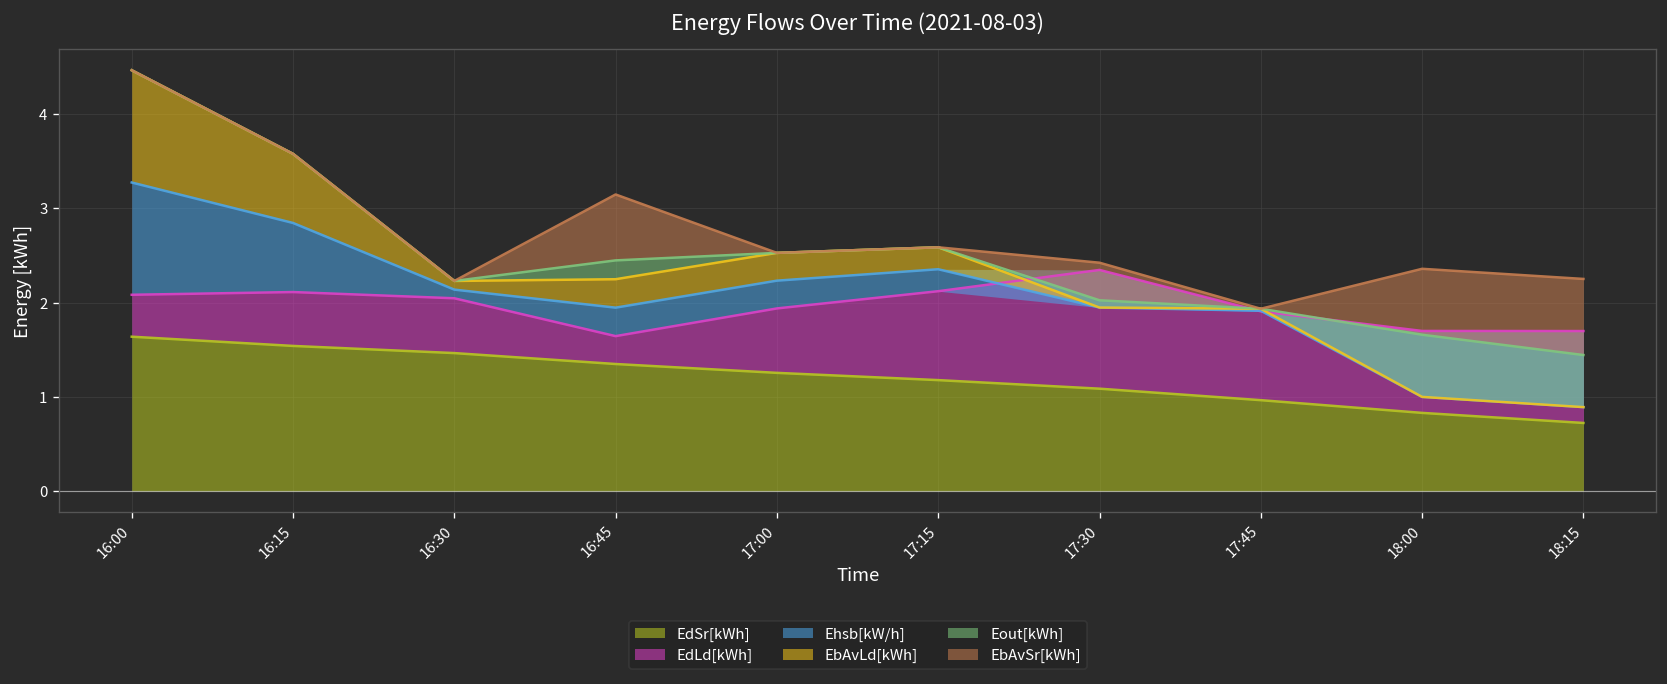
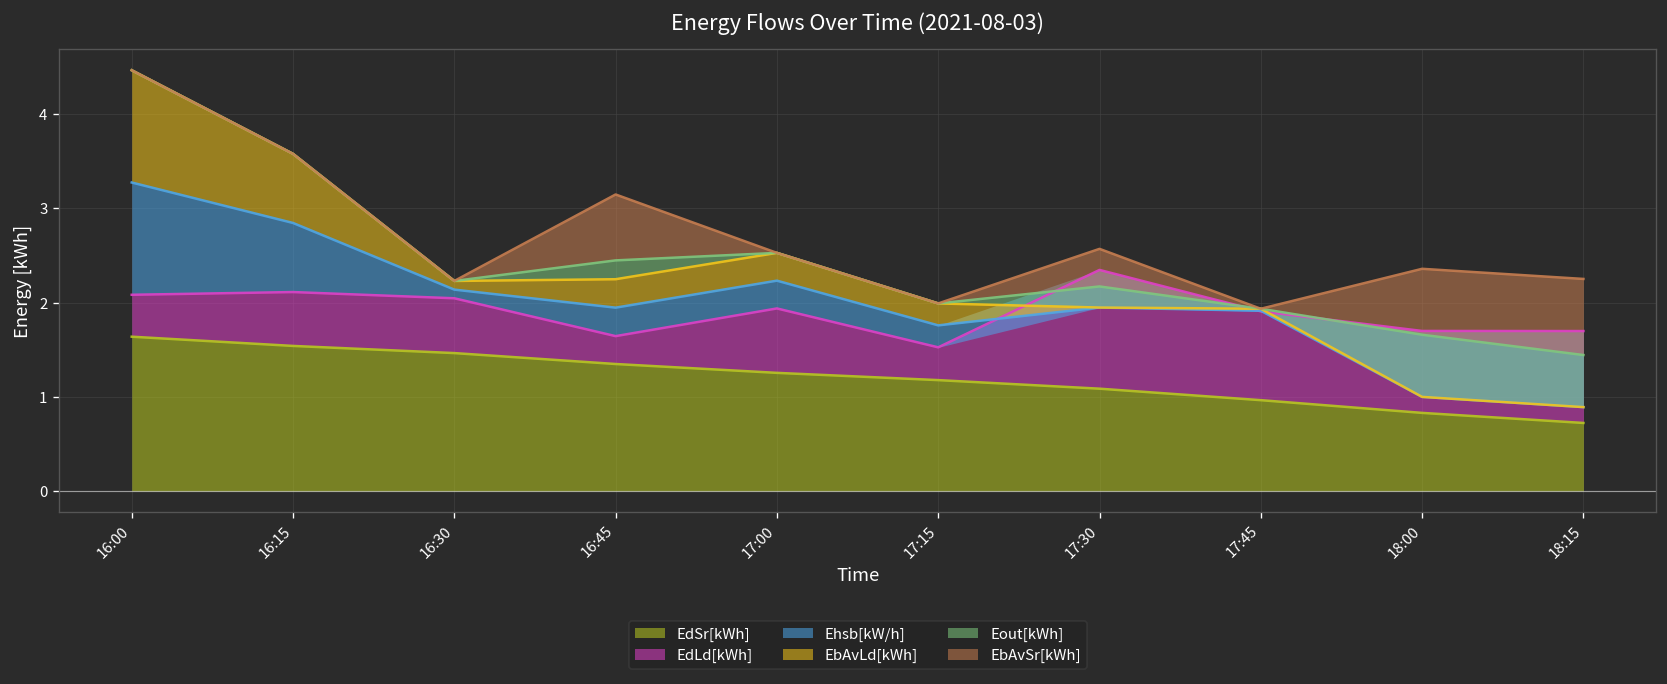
EdLd[kWh], 17:15: 0.9 -> 0.3
Eout[kWh], 17:30: 0.1 -> 0.2
